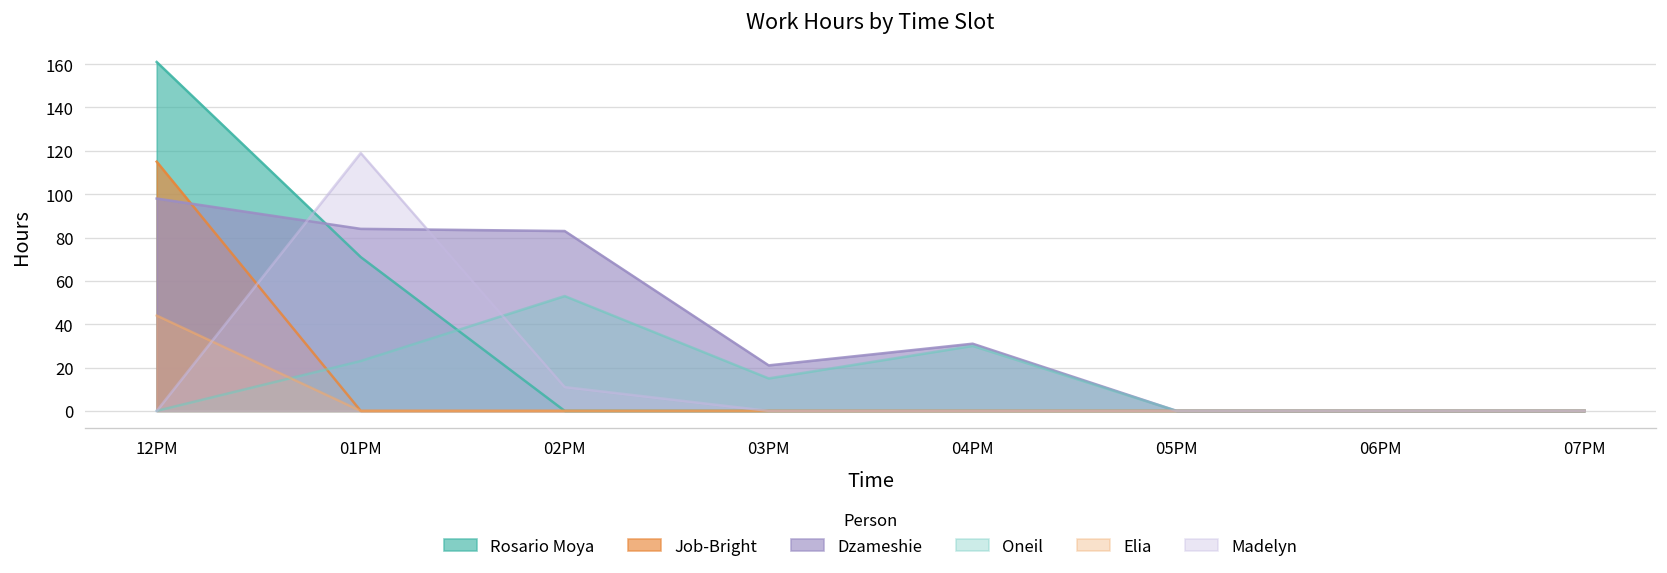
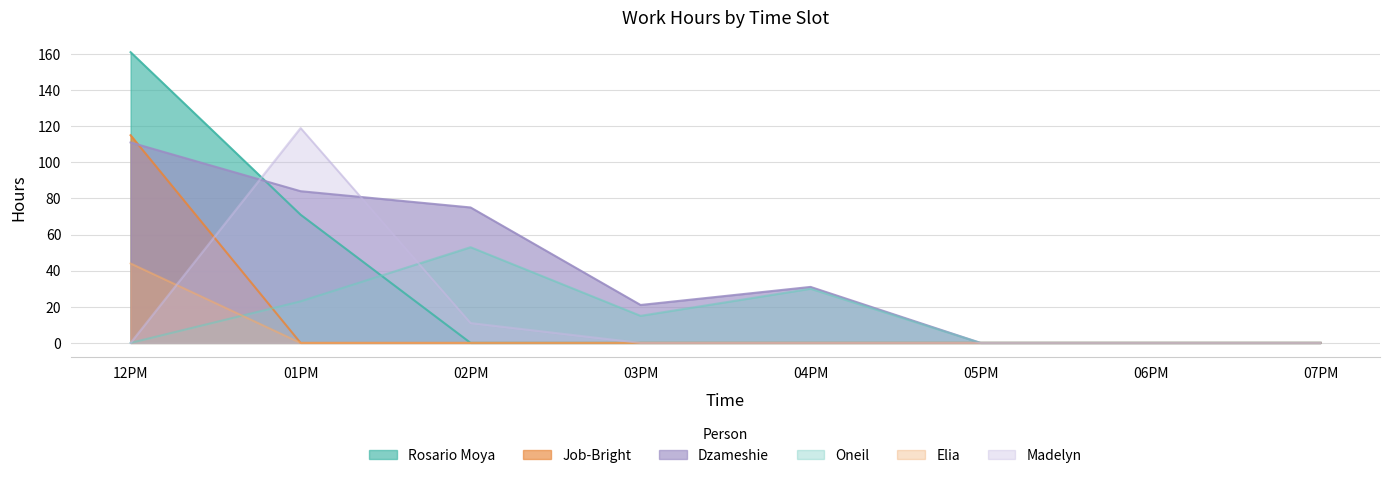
Dzameshie, 12PM: 98 -> 111
Dzameshie, 02PM: 83 -> 75
